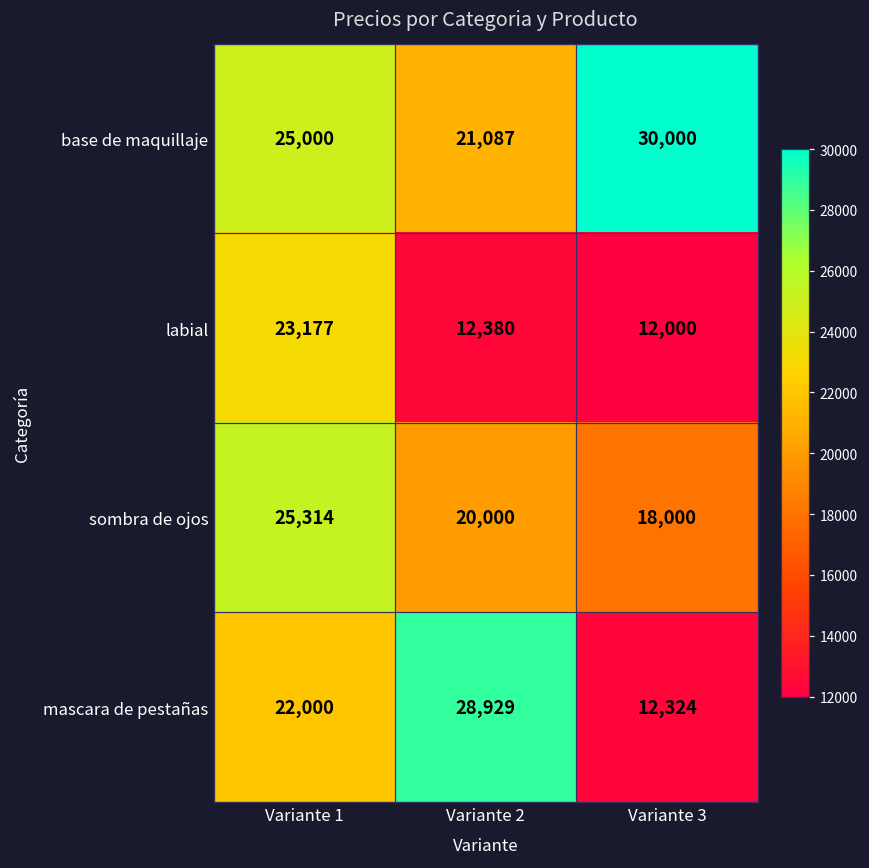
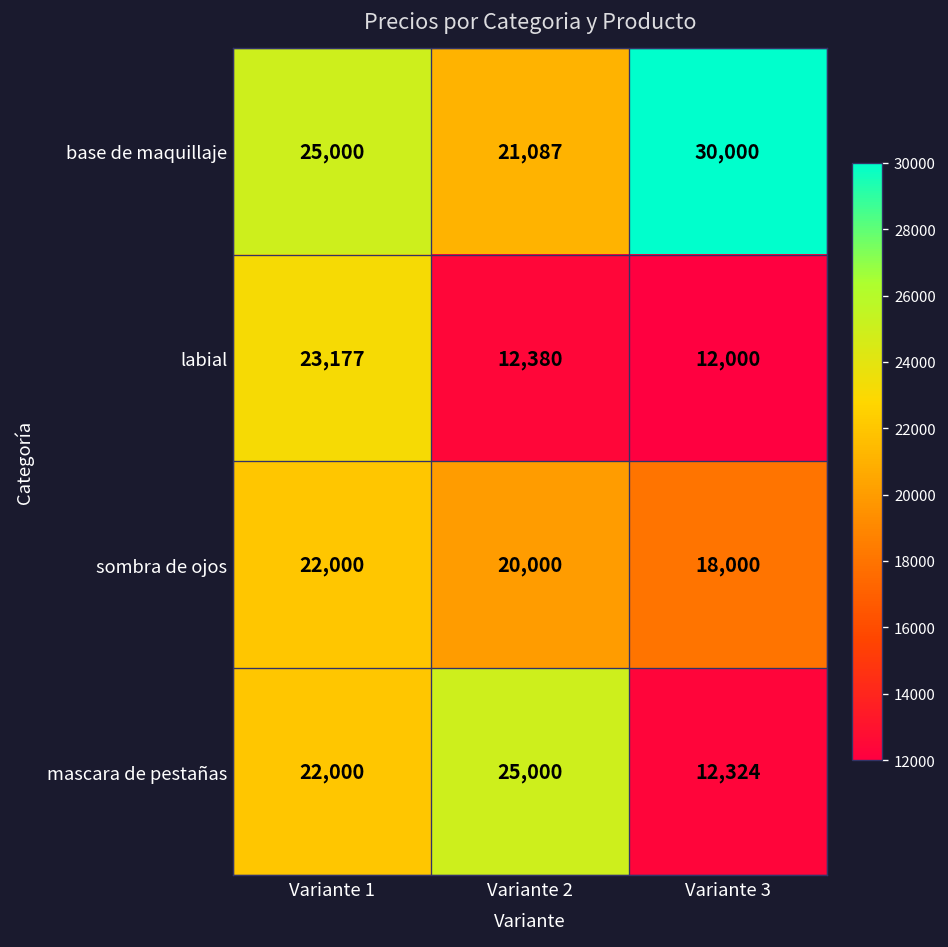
sombra de ojos, Variante 1: 25,314 -> 22,000
mascara de pestañas, Variante 2: 28,929 -> 25,000
